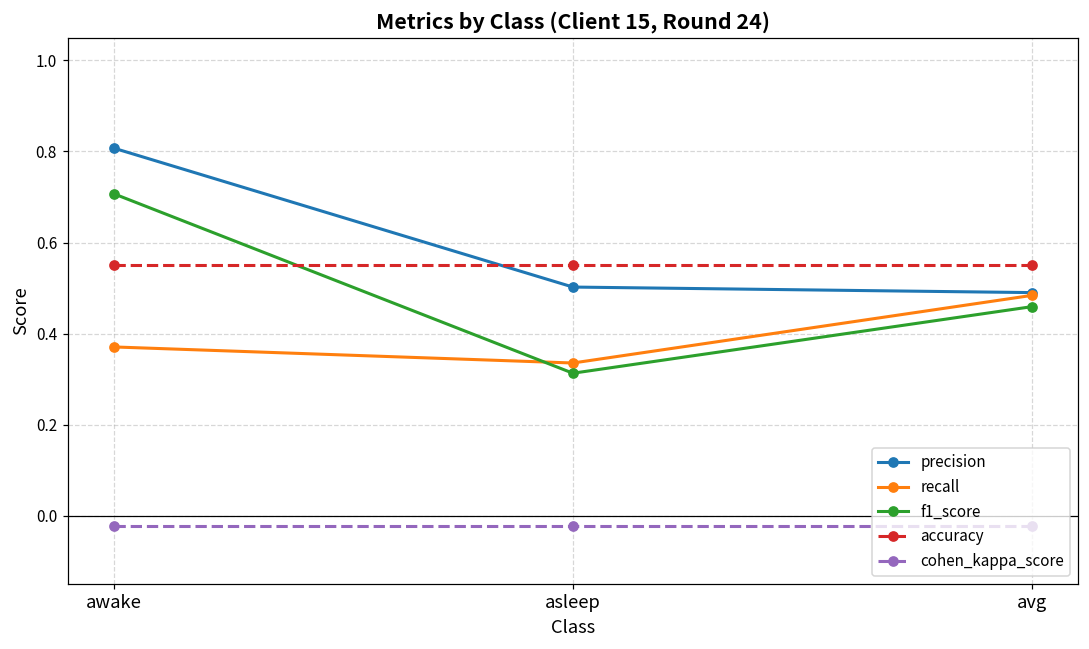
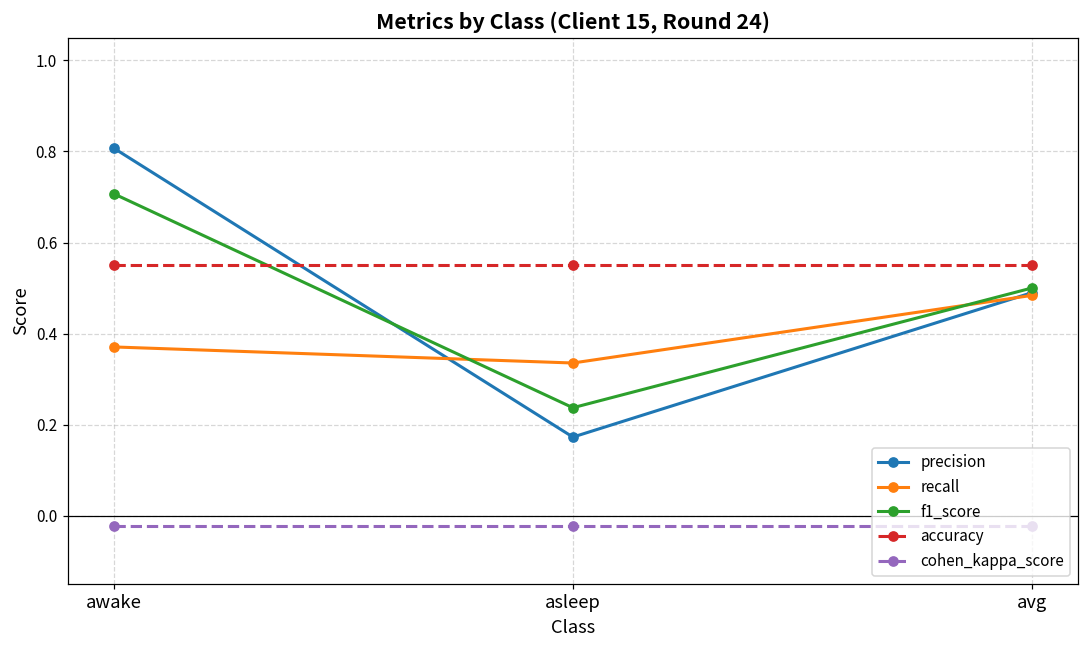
precision, asleep: 0.50 -> 0.17
f1_score, asleep: 0.31 -> 0.24
f1_score, avg: 0.46 -> 0.50
